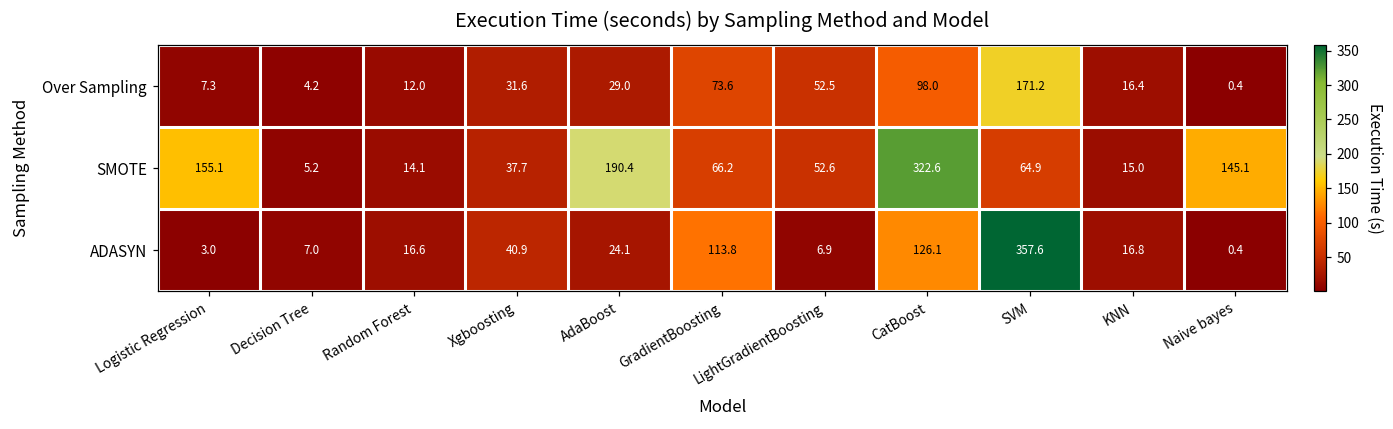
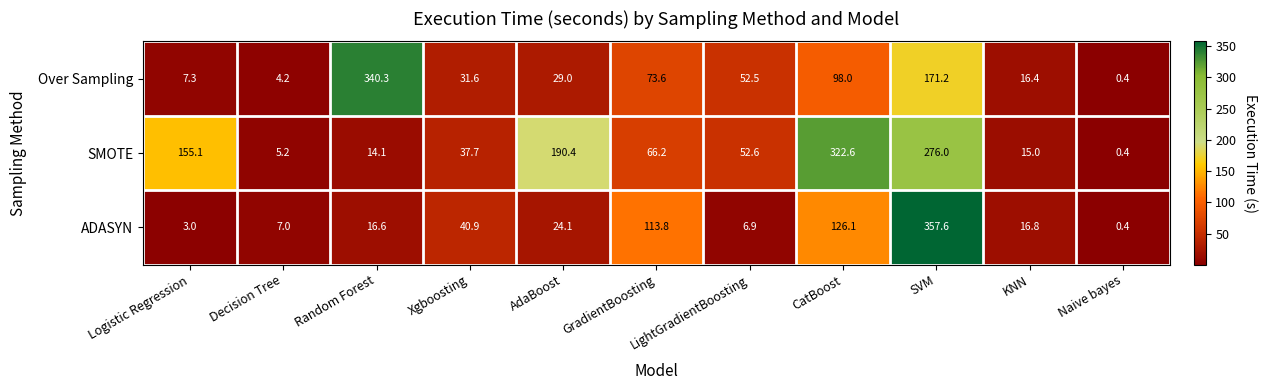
Over Sampling, Random Forest: 12.0 -> 340.3
SMOTE, SVM: 64.9 -> 276.0
SMOTE, Naive bayes: 145.1 -> 0.4
